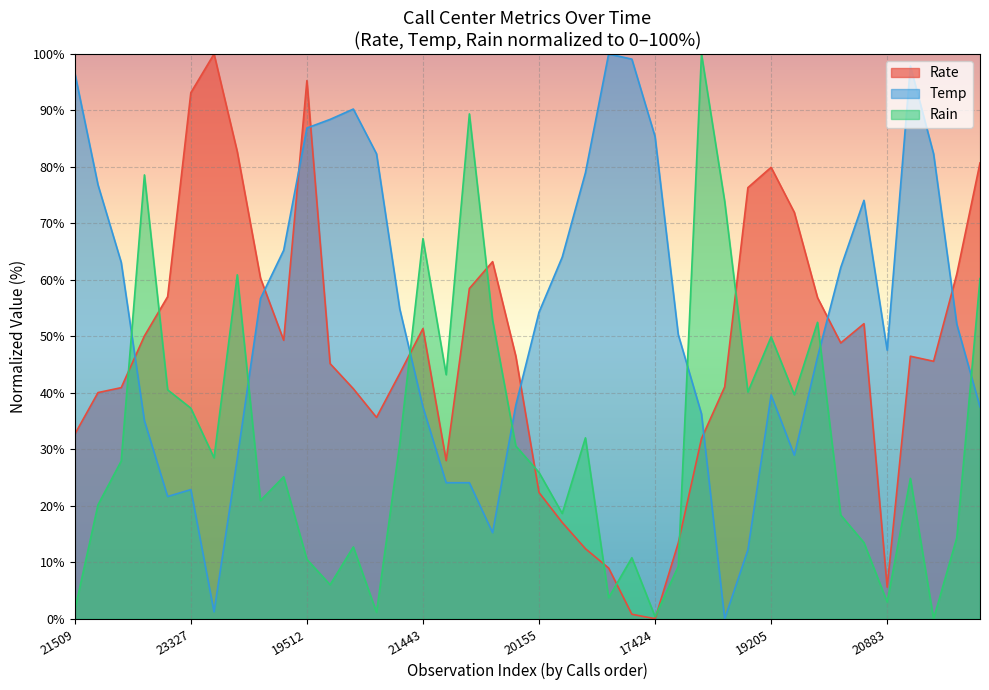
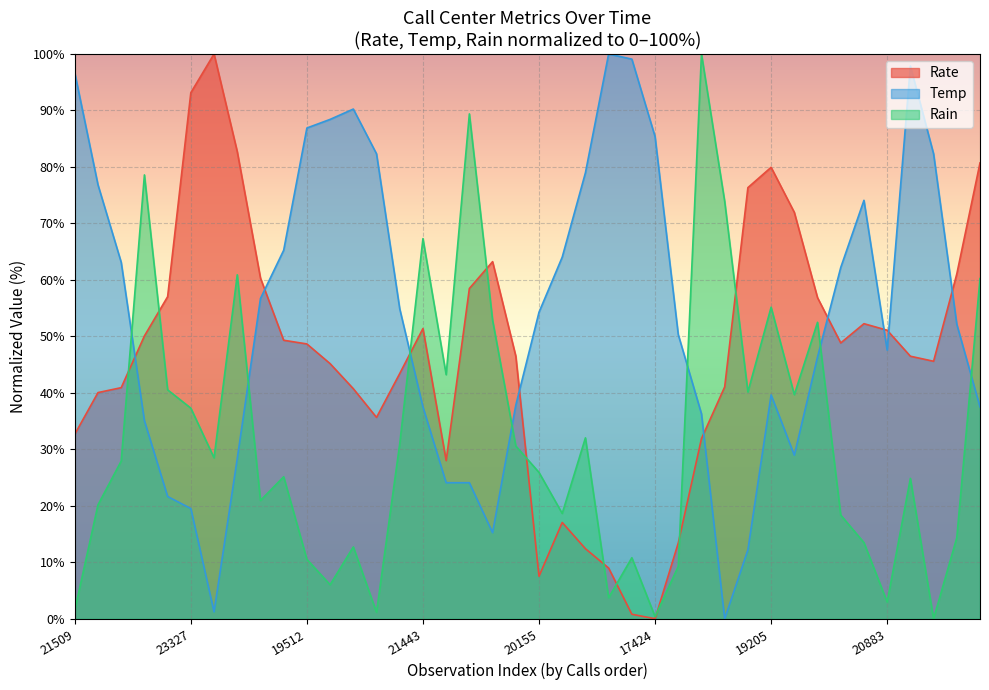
Temp, 23327: 23% -> 20%
Rate, 19512: 95% -> 49%
Rate, 20155: 22% -> 8%
Rain, 19205: 50% -> 55%
Rate, 20883: 6% -> 51%
